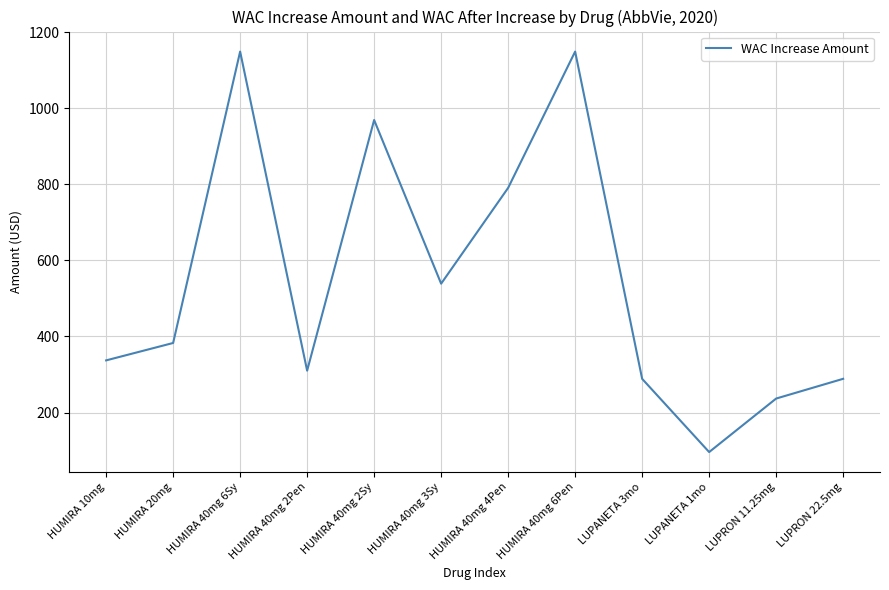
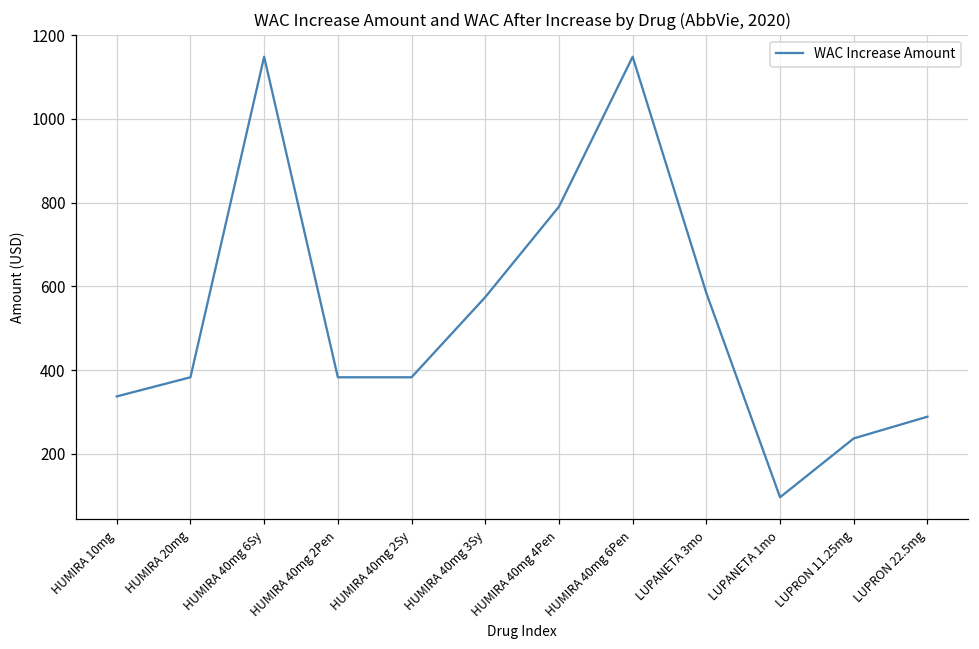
HUMIRA 40mg 2Pen: 310 -> 380
HUMIRA 40mg 2Sy: 970 -> 380
HUMIRA 40mg 3Sy: 540 -> 570
LUPANETA 3mo: 290 -> 580
